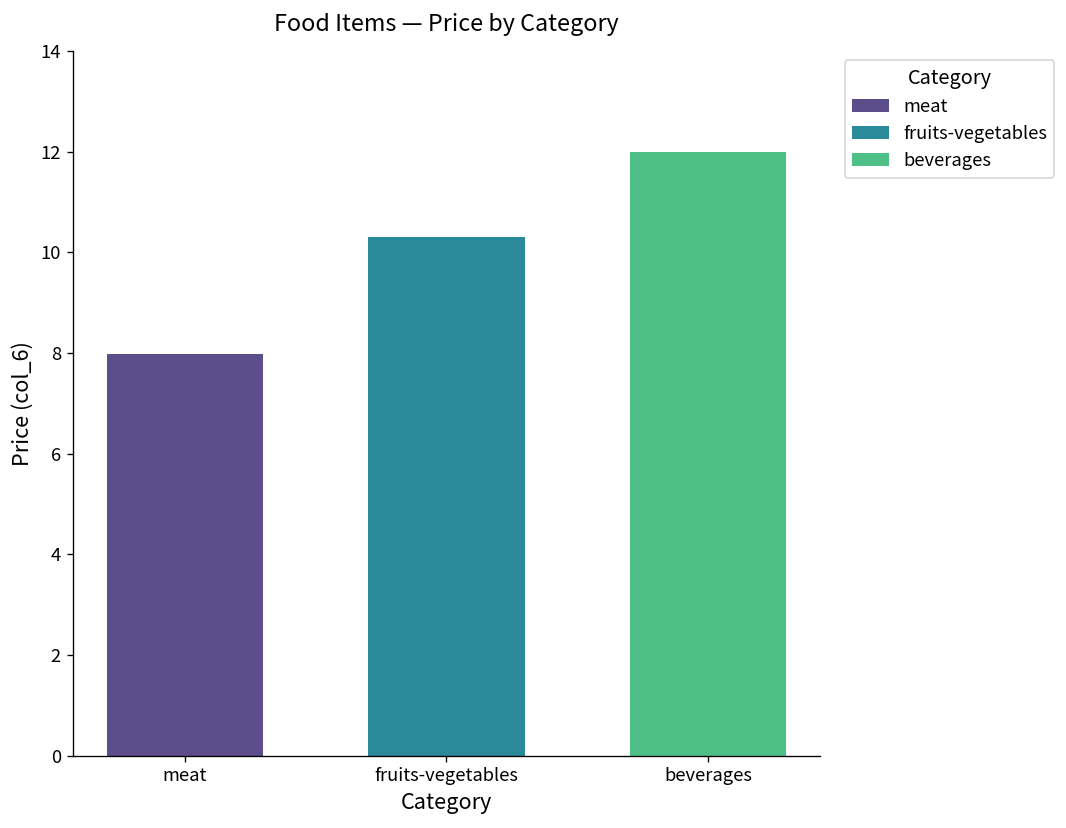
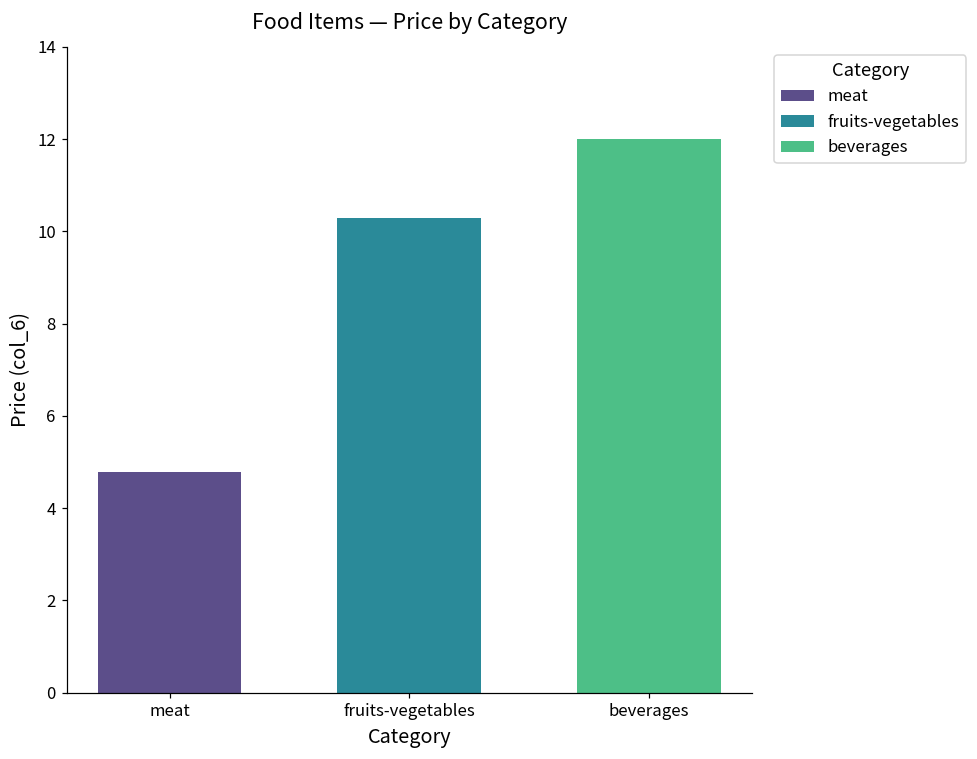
meat: 8.0 -> 4.8
